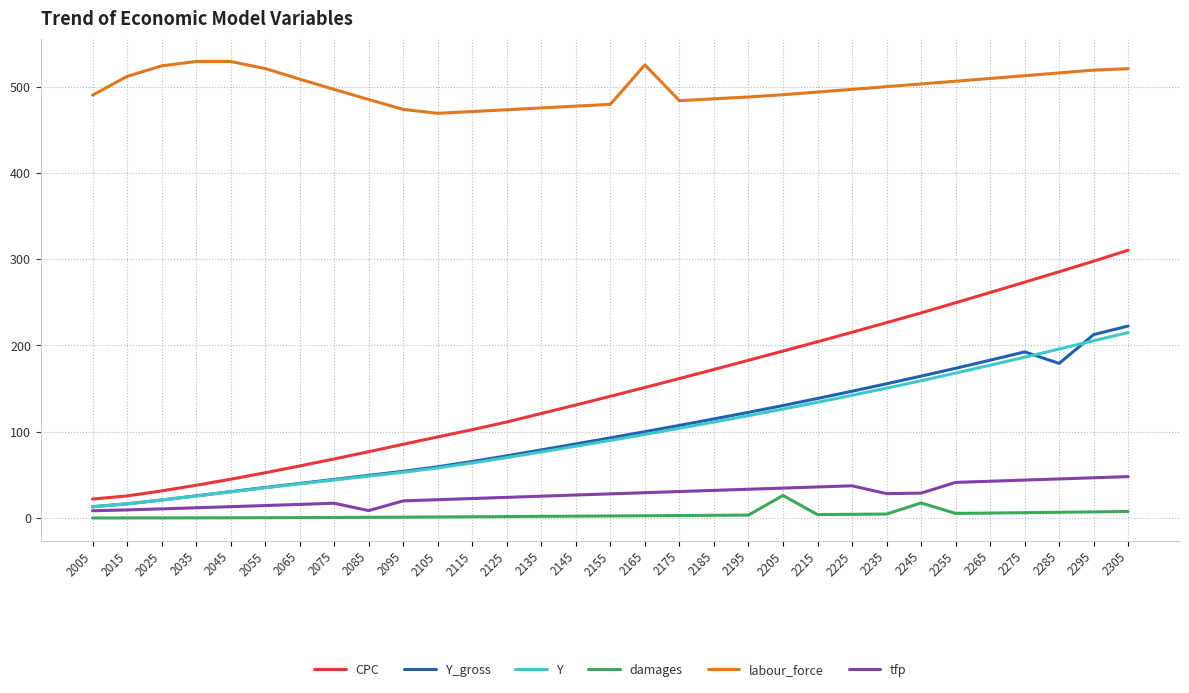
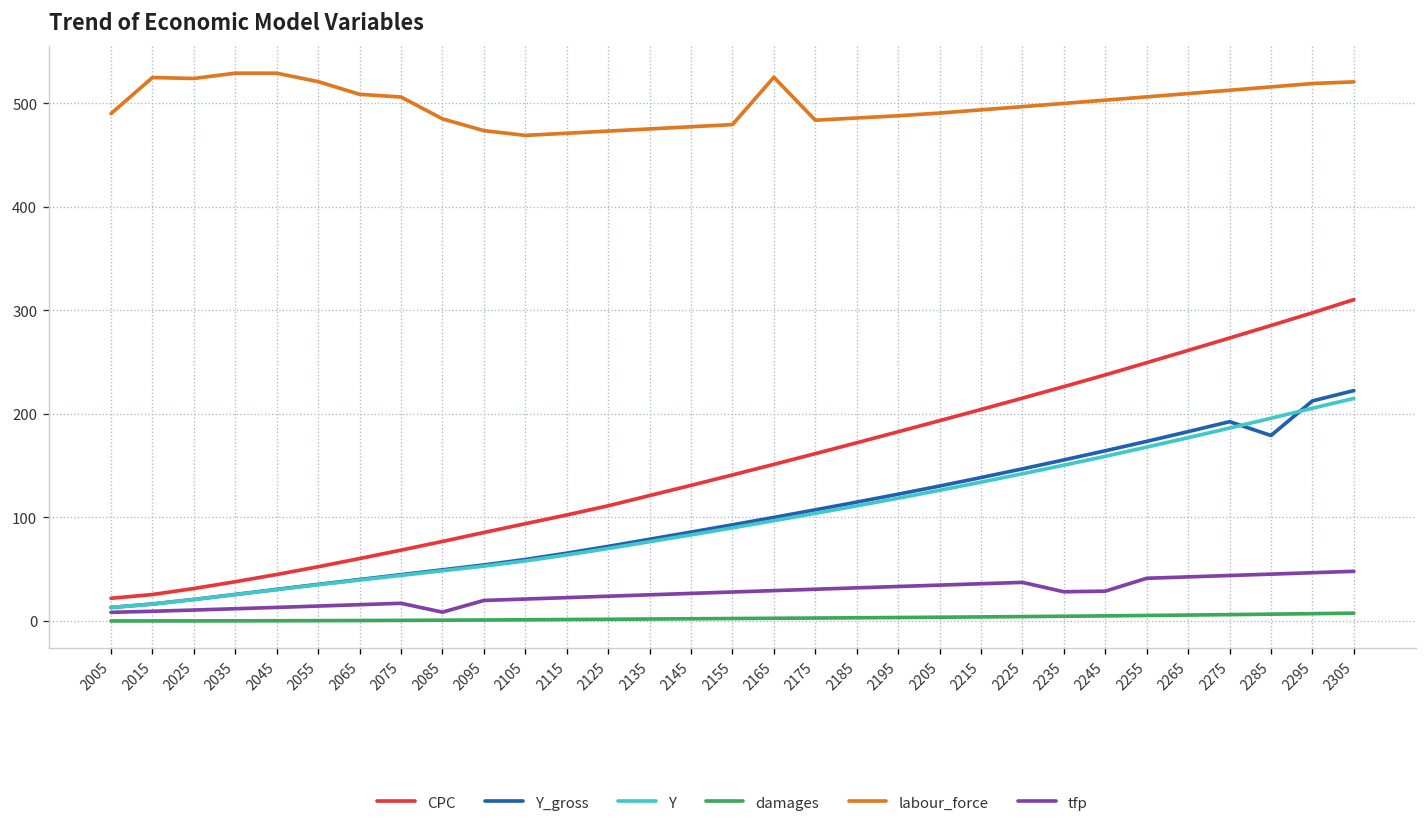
labour_force, 2015: 510 -> 520
labour_force, 2075: 500 -> 510
damages, 2205: 30 -> 0
damages, 2245: 20 -> 0
